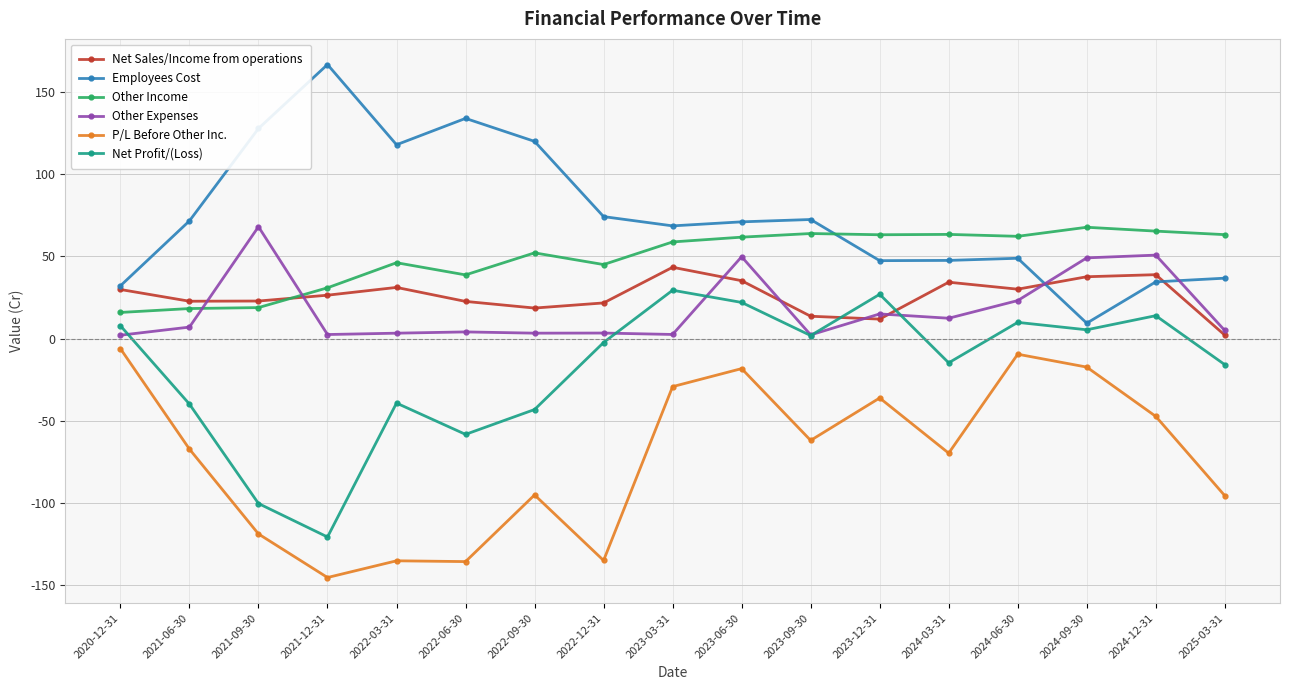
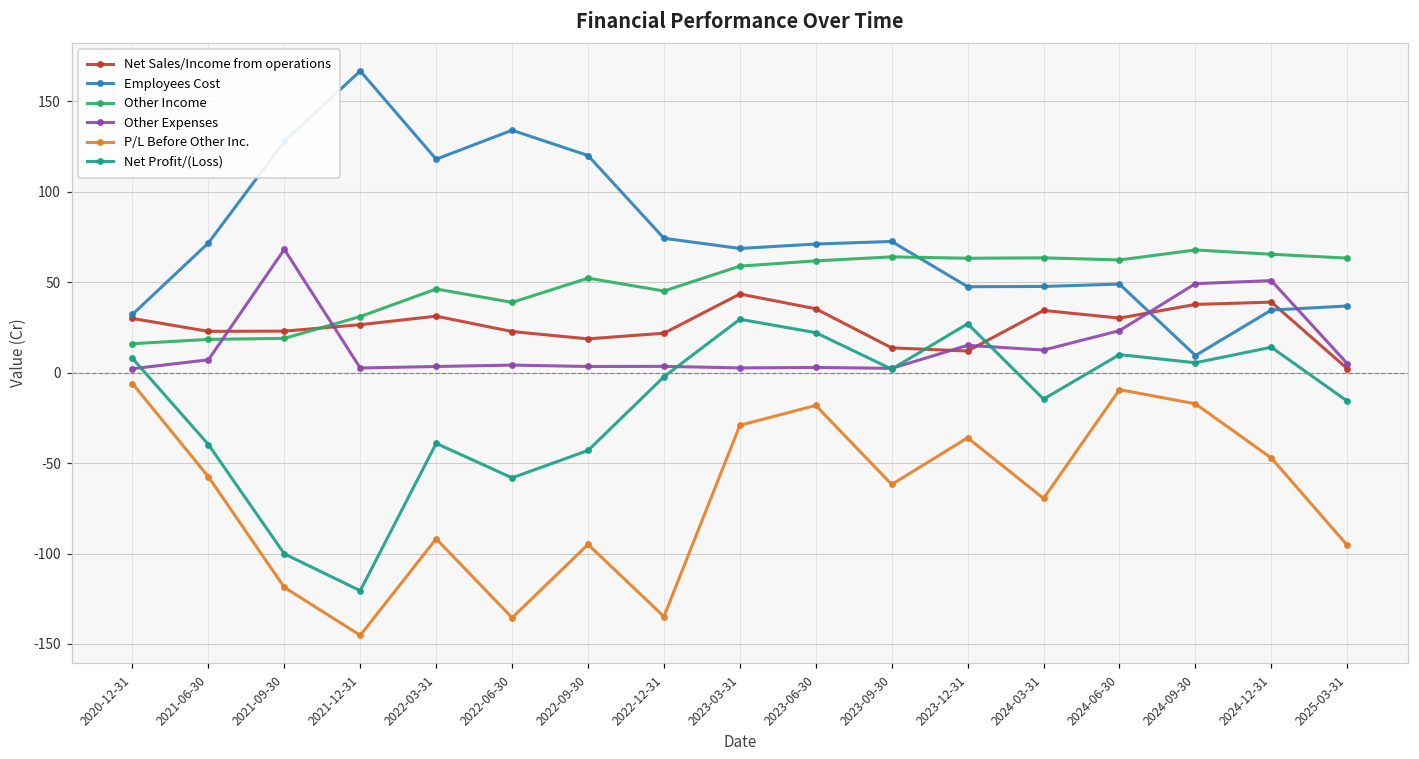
P/L Before Other Inc., 2021-06-30: -67 -> -58
P/L Before Other Inc., 2022-03-31: -135 -> -92
Other Expenses, 2023-06-30: 50 -> 3
